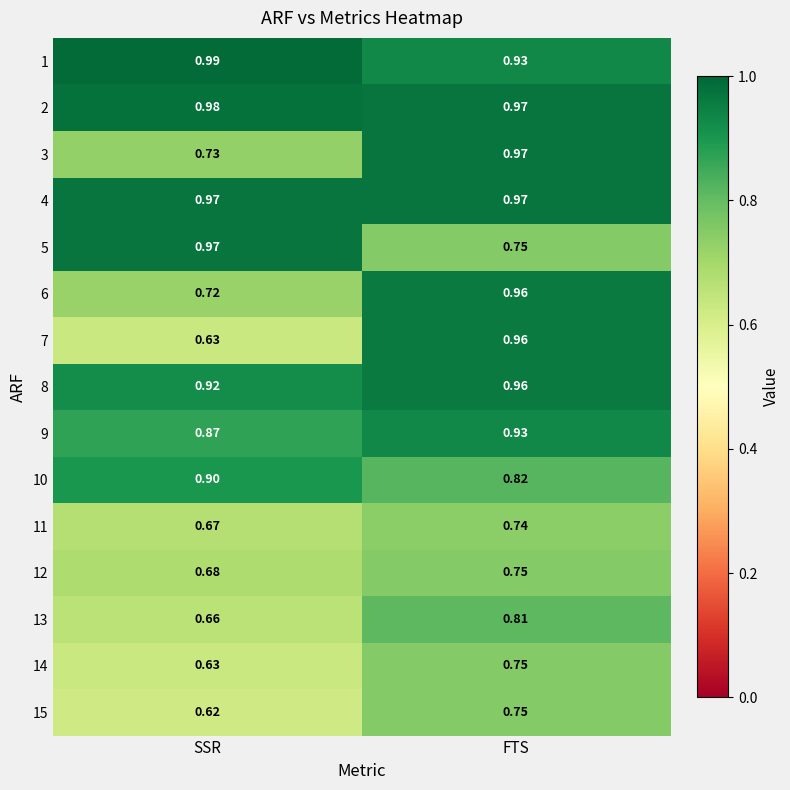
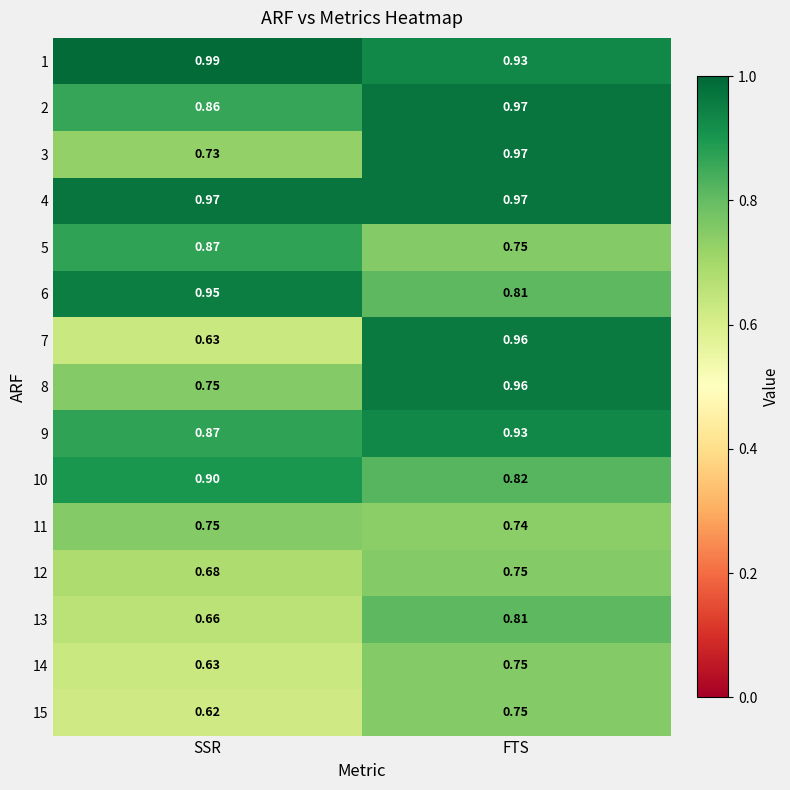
2, SSR: 0.98 -> 0.86
5, SSR: 0.97 -> 0.87
6, SSR: 0.72 -> 0.95
6, FTS: 0.96 -> 0.81
8, SSR: 0.92 -> 0.75
11, SSR: 0.67 -> 0.75
